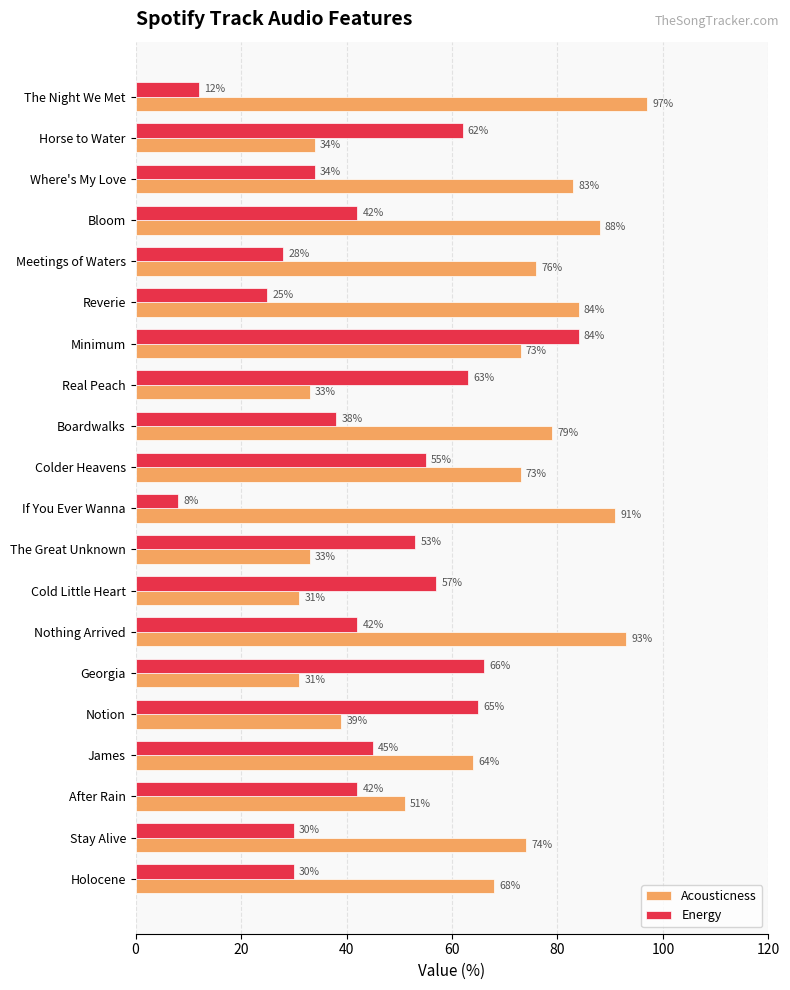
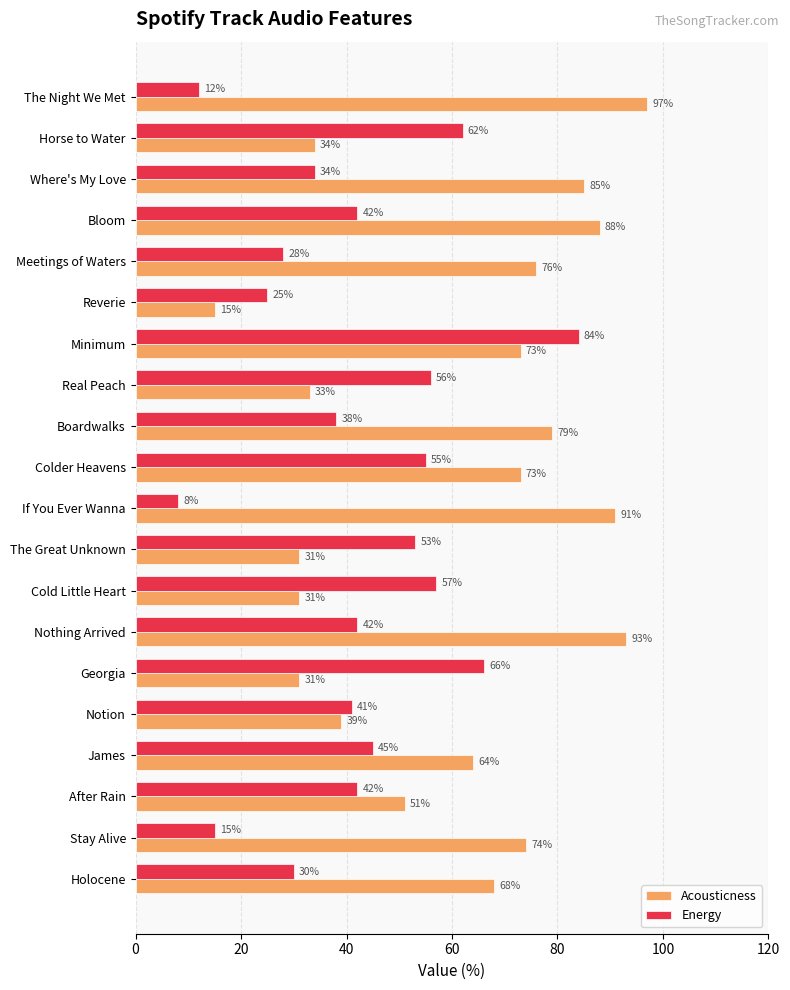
Acousticness, Where's My Love: 83% -> 85%
Acousticness, Reverie: 84% -> 15%
Energy, Real Peach: 63% -> 56%
Acousticness, The Great Unknown: 33% -> 31%
Energy, Notion: 65% -> 41%
Energy, Stay Alive: 30% -> 15%
